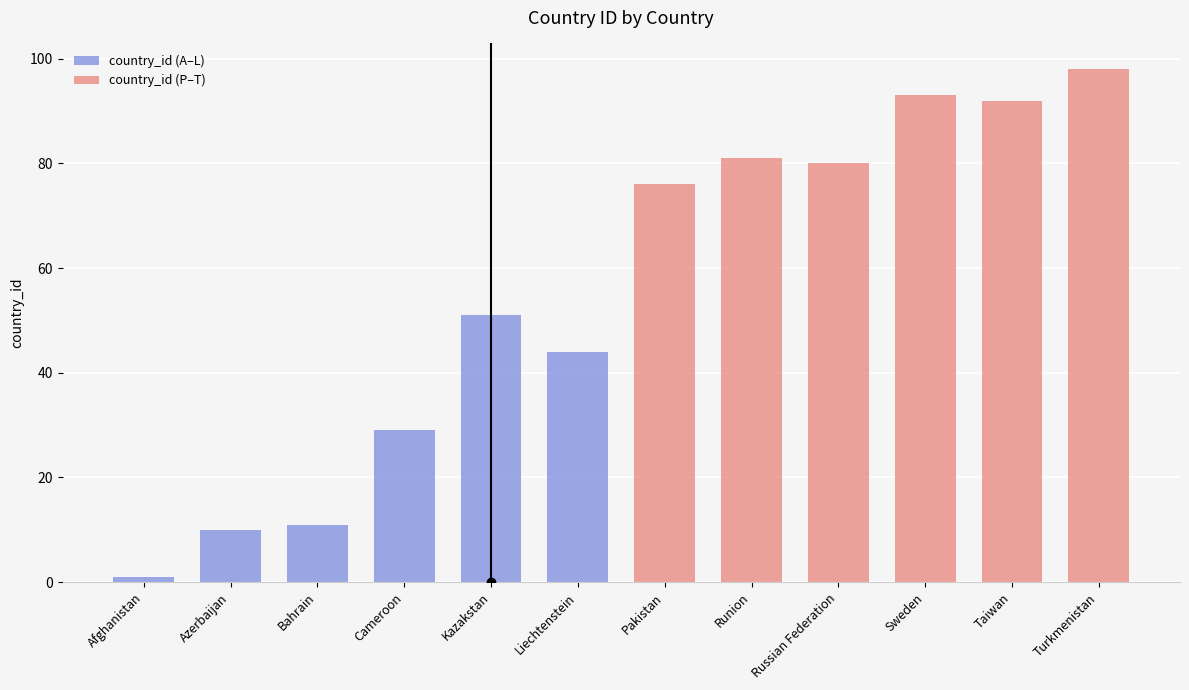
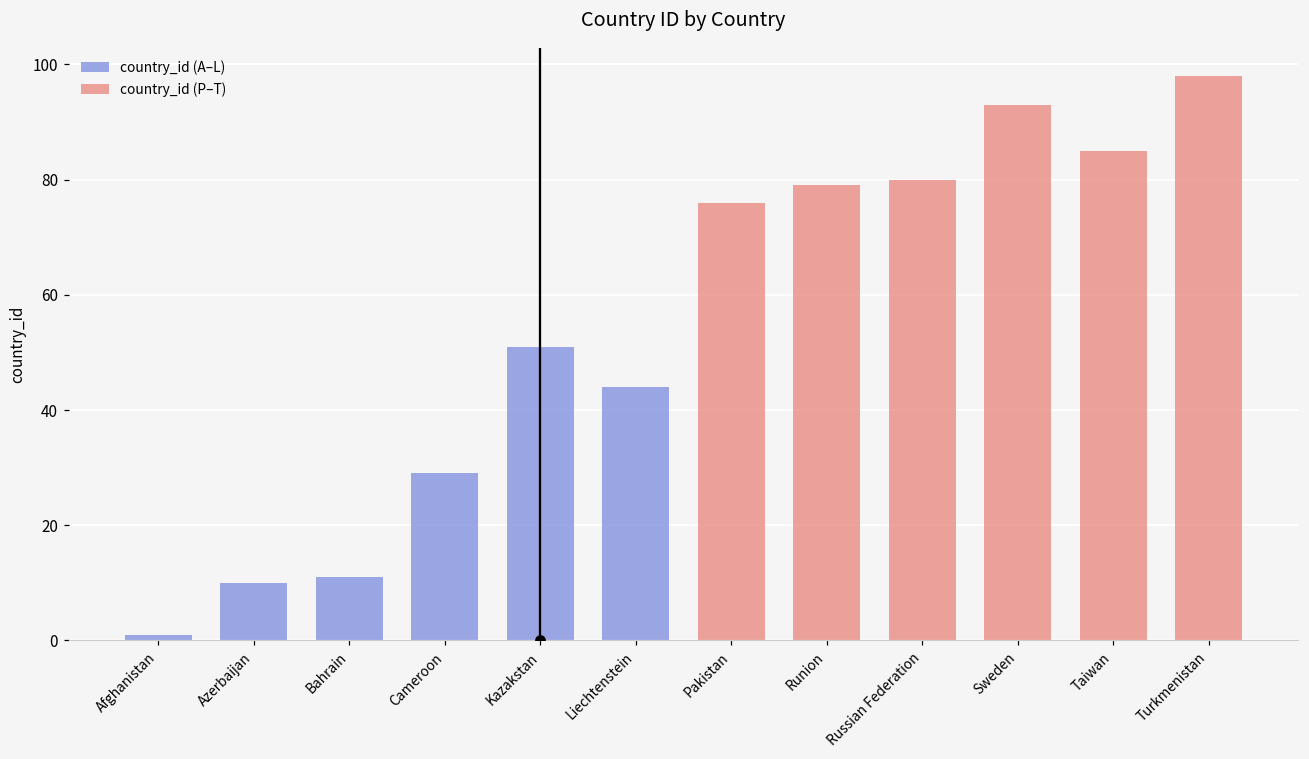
country_id (P–T), Runion: 81 -> 79
country_id (P–T), Taiwan: 92 -> 85
